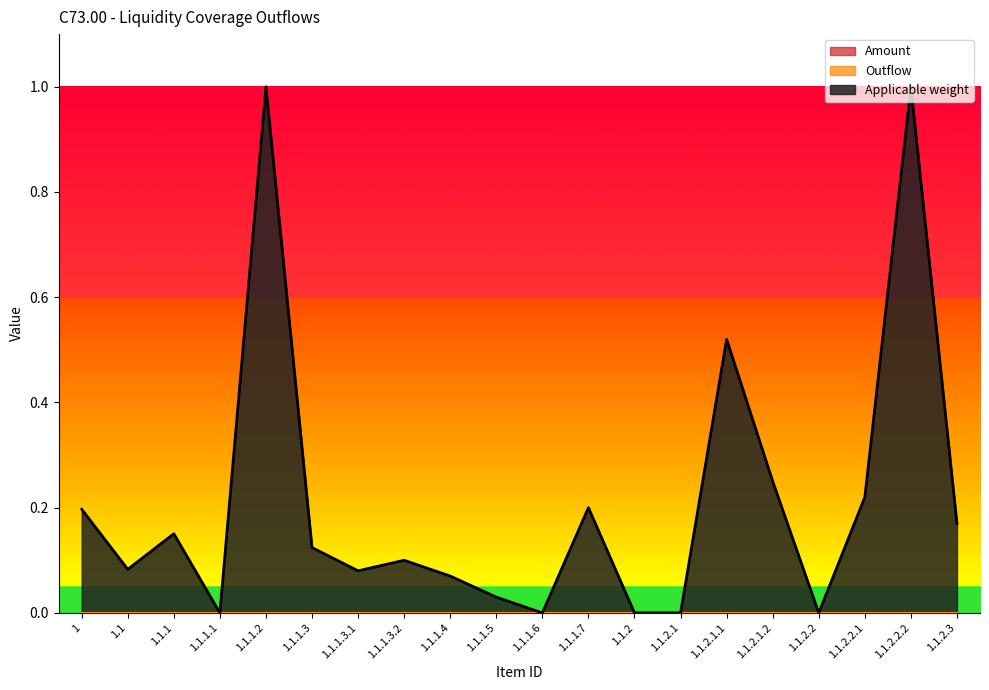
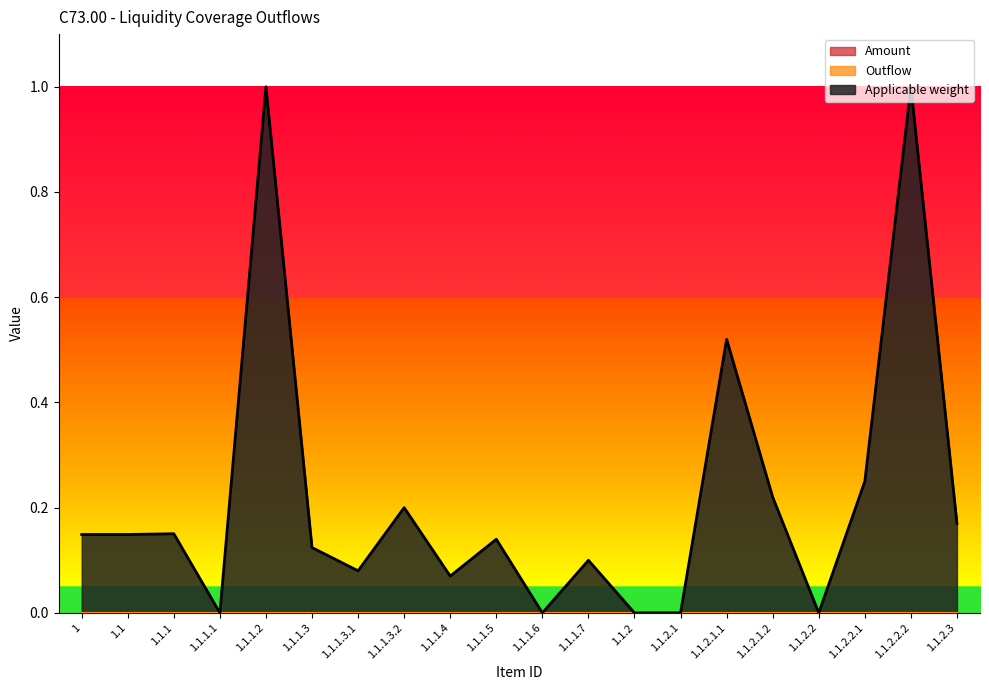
Applicable weight, 1: 0.20 -> 0.15
Applicable weight, 1.1: 0.08 -> 0.15
Applicable weight, 1.1.1.3.2: 0.1 -> 0.2
Applicable weight, 1.1.1.5: 0.03 -> 0.14
Applicable weight, 1.1.1.7: 0.2 -> 0.1
Applicable weight, 1.1.2.1.2: 0.25 -> 0.22
Applicable weight, 1.1.2.2.1: 0.22 -> 0.25
